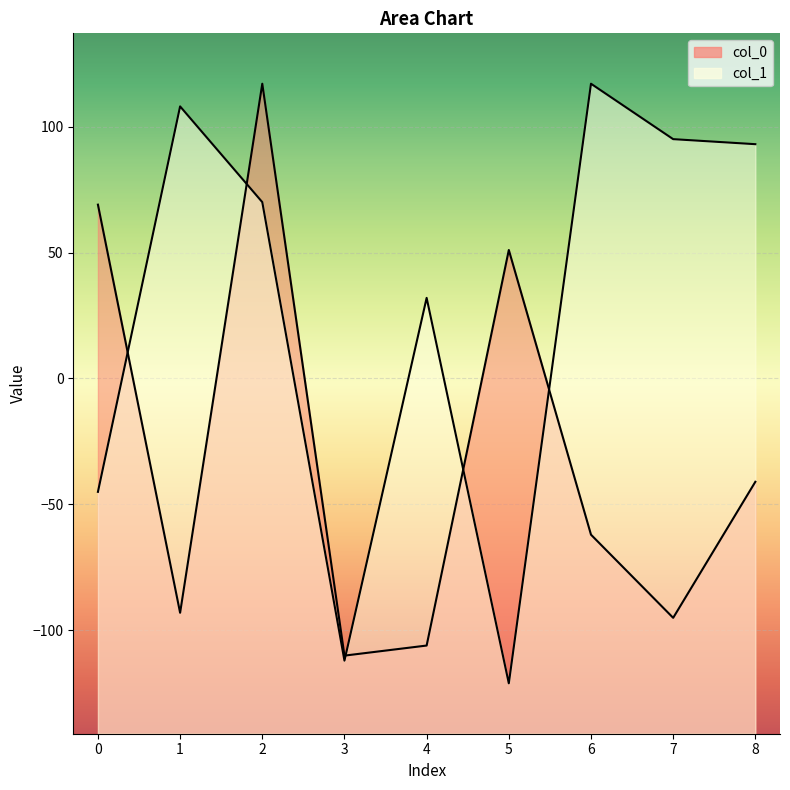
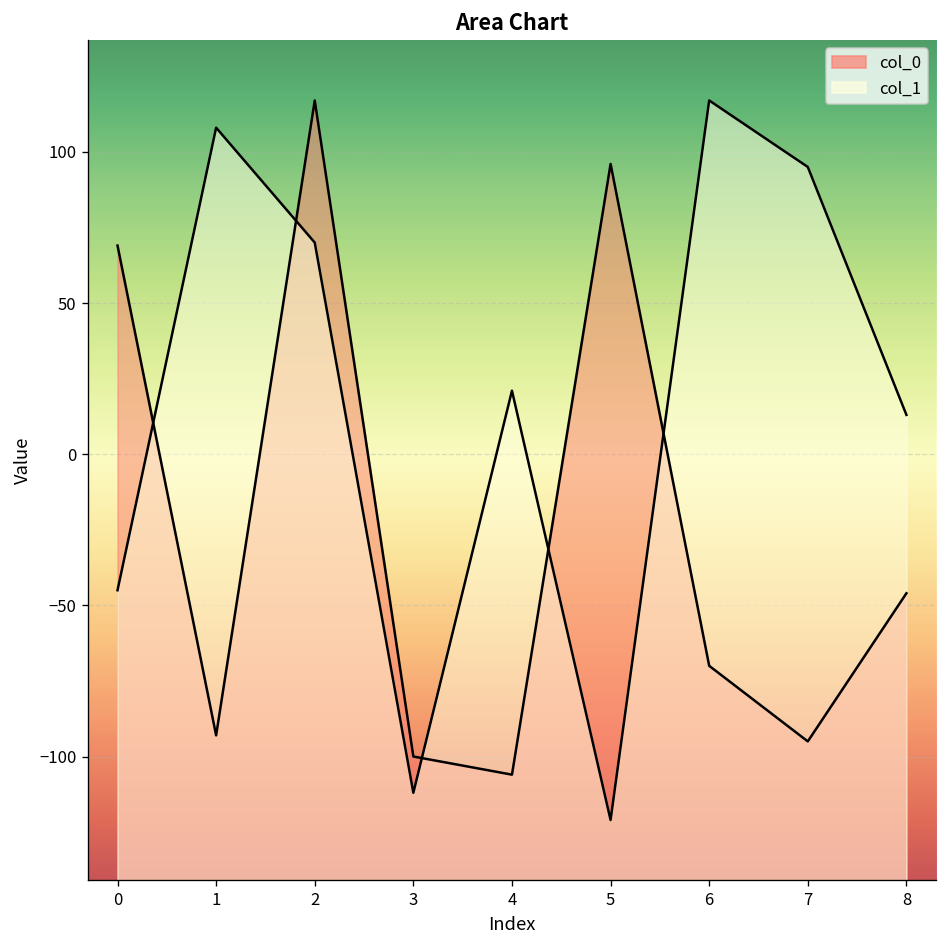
col_0, 3: -110 -> -100
col_1, 4: 32 -> 21
col_0, 5: 51 -> 96
col_0, 6: -62 -> -70
col_0, 8: -41 -> -46
col_1, 8: 93 -> 13
